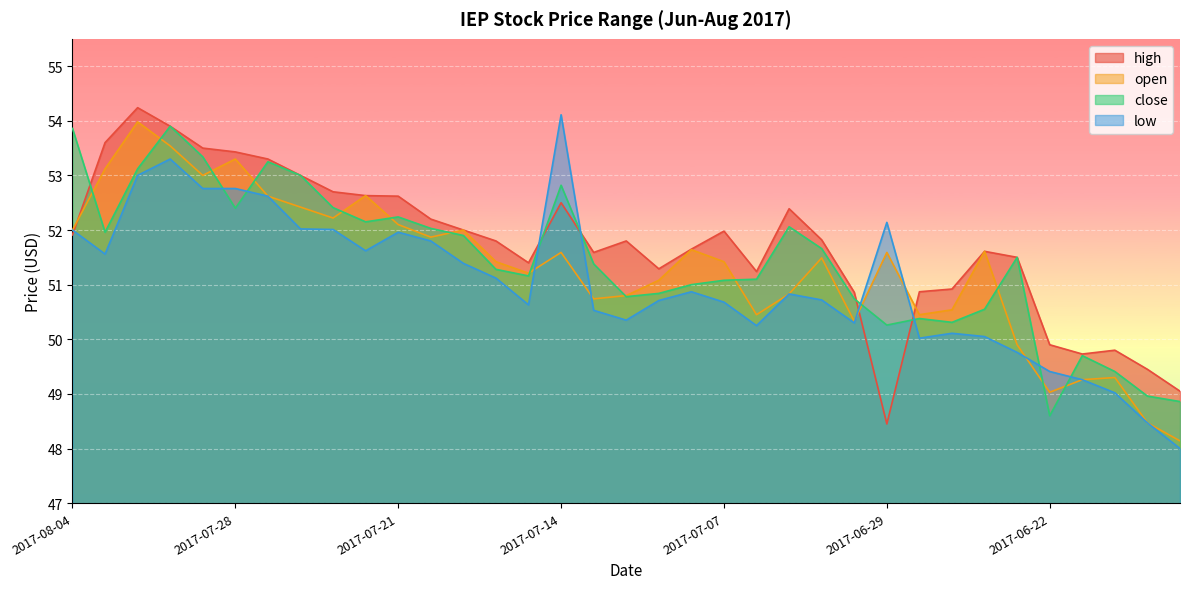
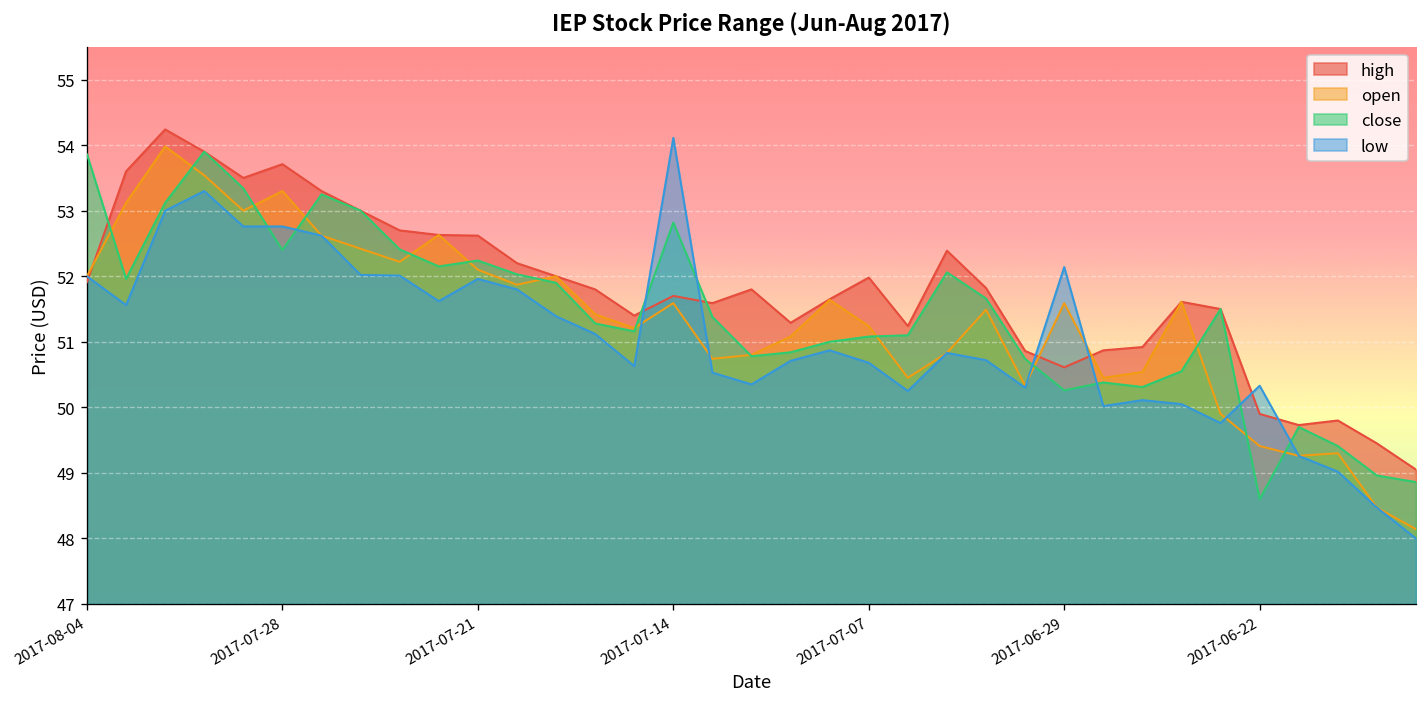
high, 2017-07-28: 53.4 -> 53.7
high, 2017-07-14: 52.5 -> 51.7
open, 2017-07-07: 51.4 -> 51.2
high, 2017-06-29: 48.5 -> 50.6
open, 2017-06-22: 49.0 -> 49.4
low, 2017-06-22: 49.4 -> 50.3
